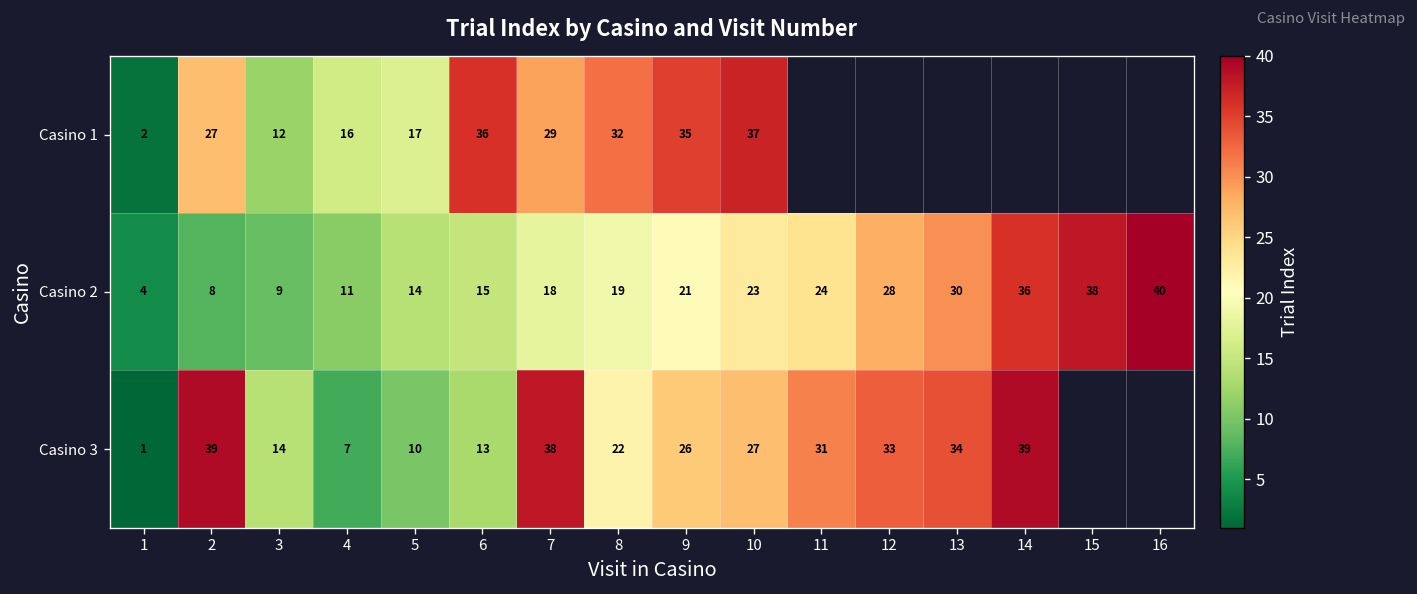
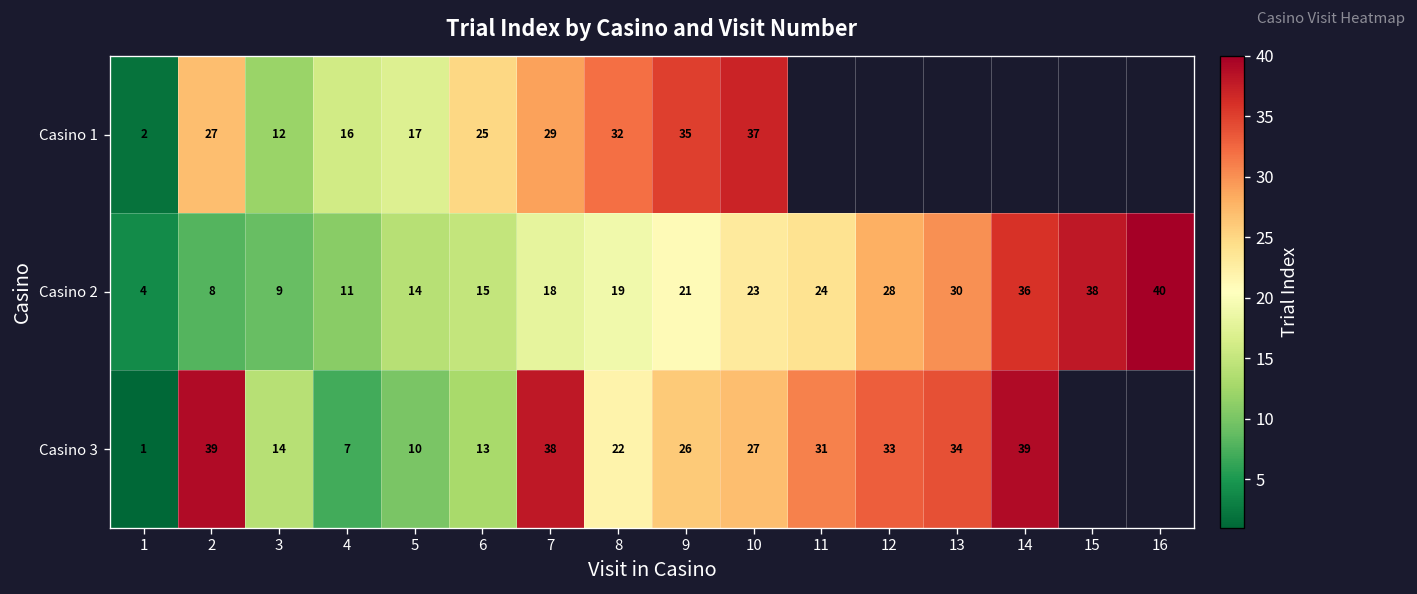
Casino 1, 6: 36 -> 25
